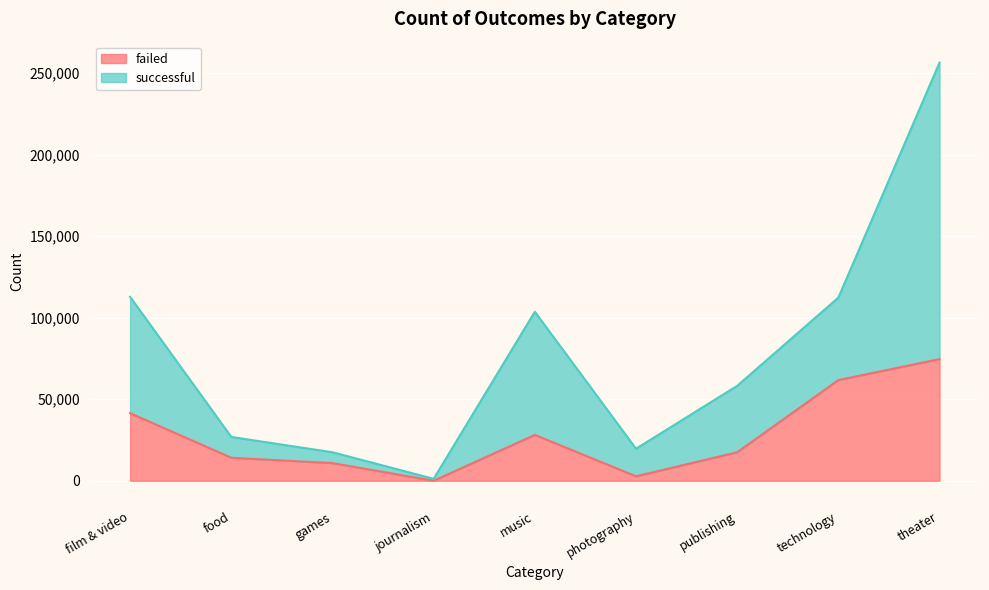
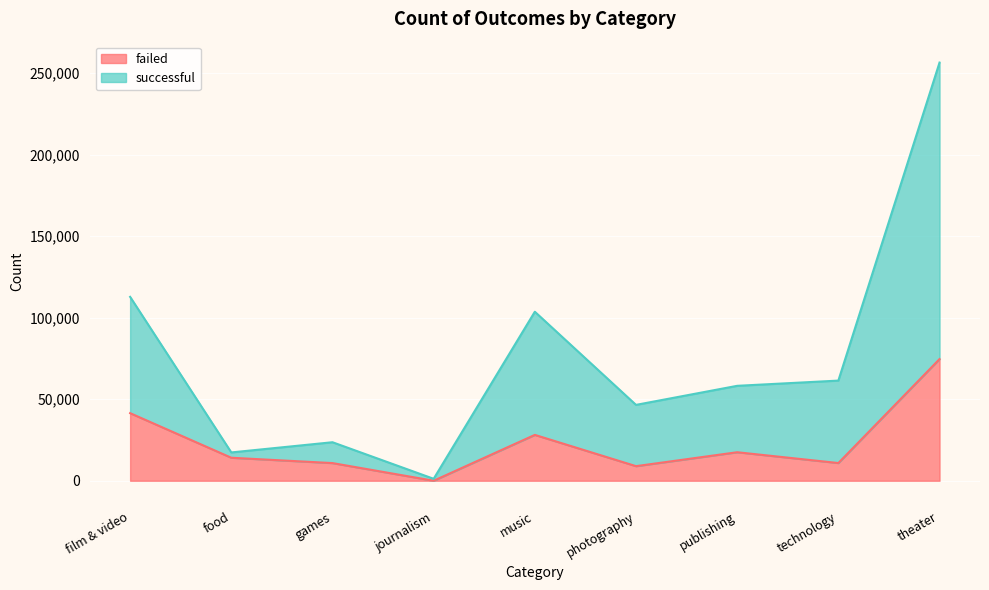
successful, food: 13,000 -> 3,000
successful, games: 7,000 -> 13,000
failed, photography: 3,000 -> 9,000
successful, photography: 17,000 -> 38,000
failed, technology: 62,000 -> 11,000
